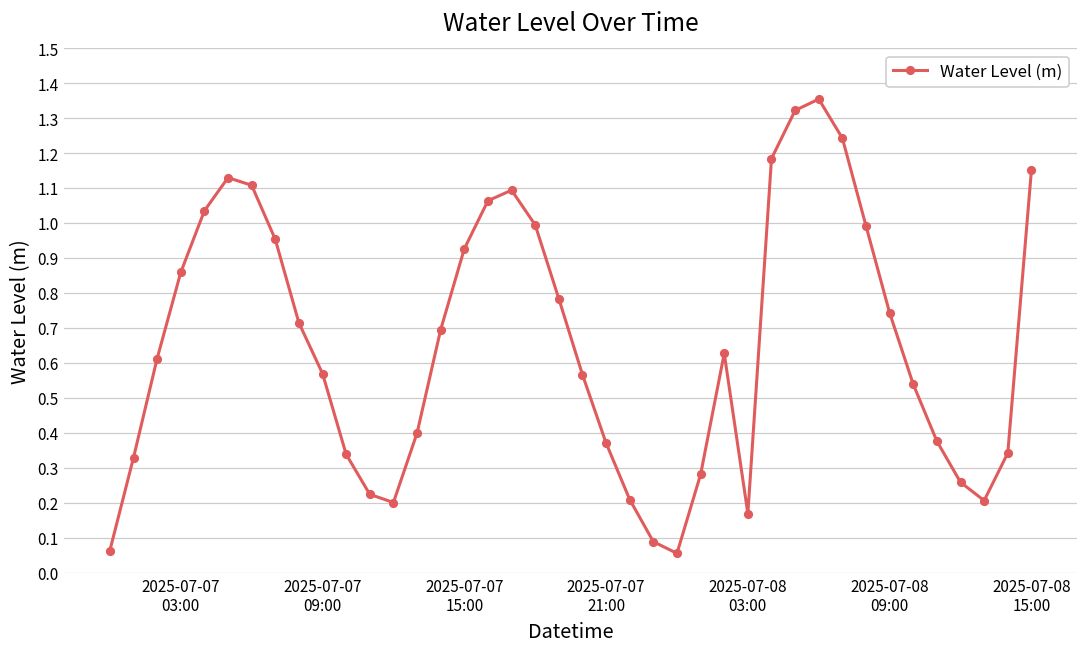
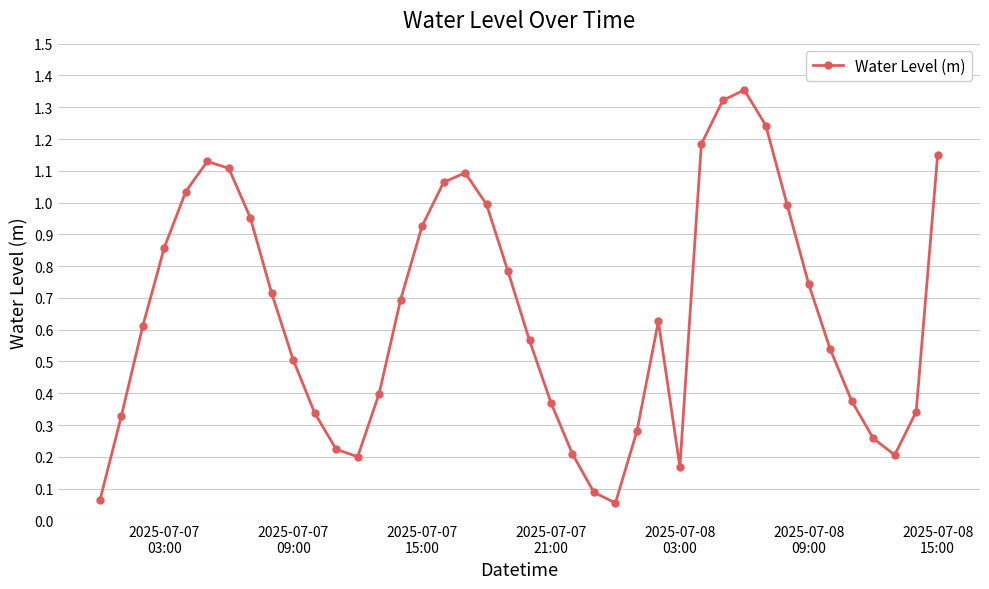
2025-07-07 09:00: 0.57 -> 0.50
